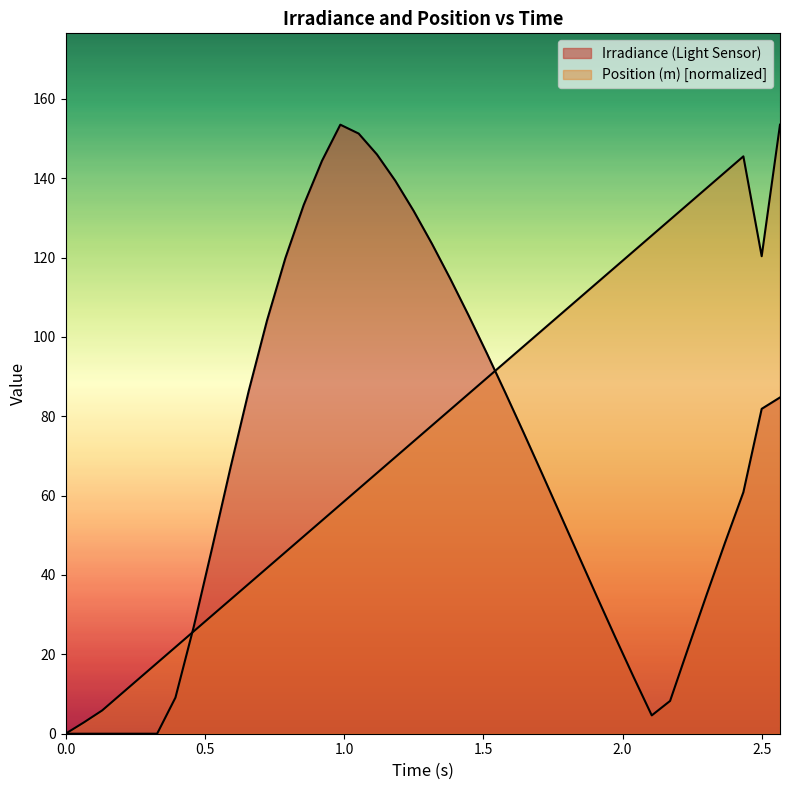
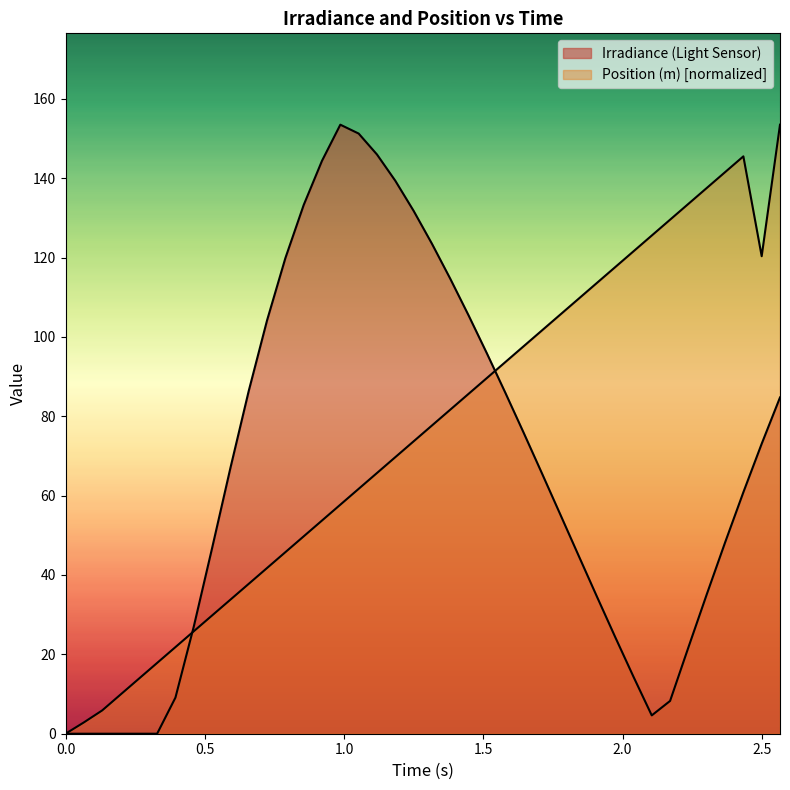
Irradiance (Light Sensor), 2.5: 82 -> 73
